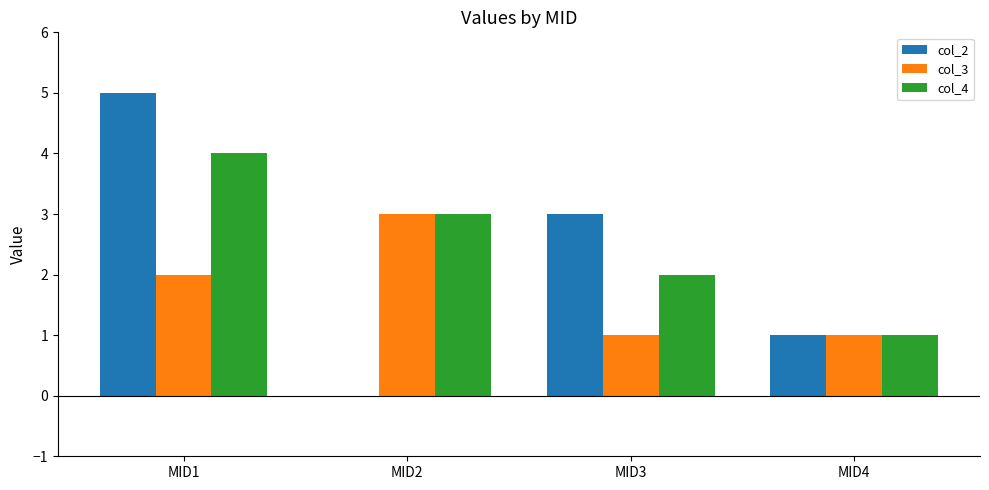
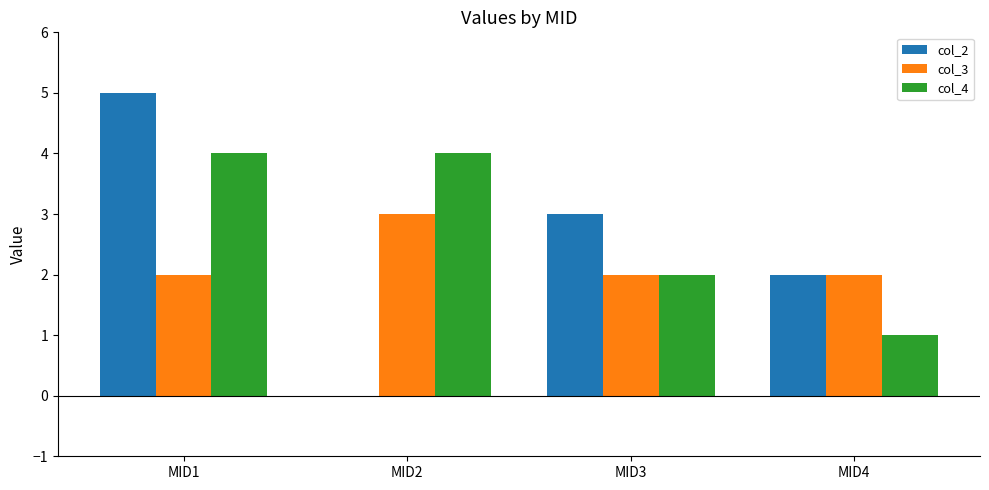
col_4, MID2: 3 -> 4
col_3, MID3: 1 -> 2
col_2, MID4: 1 -> 2
col_3, MID4: 1 -> 2
